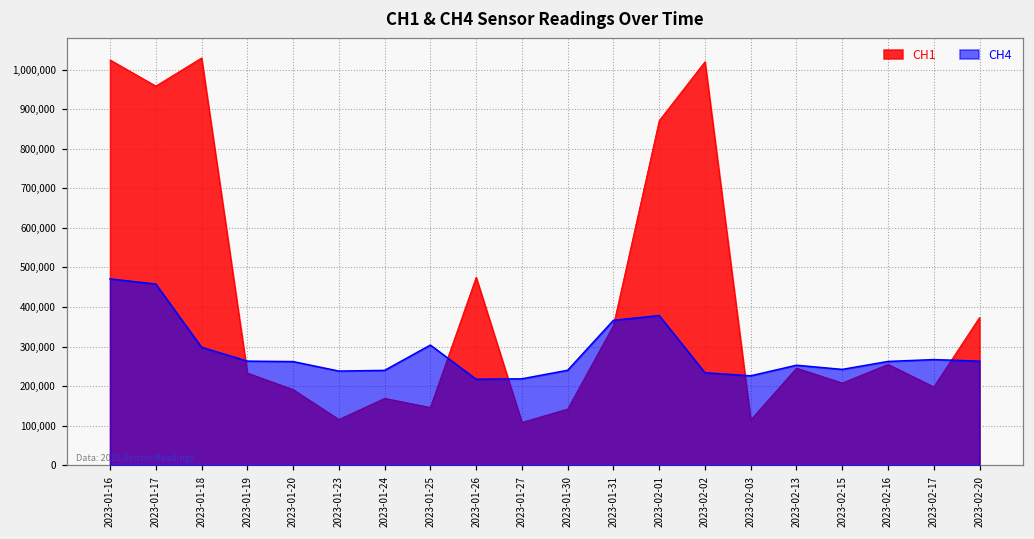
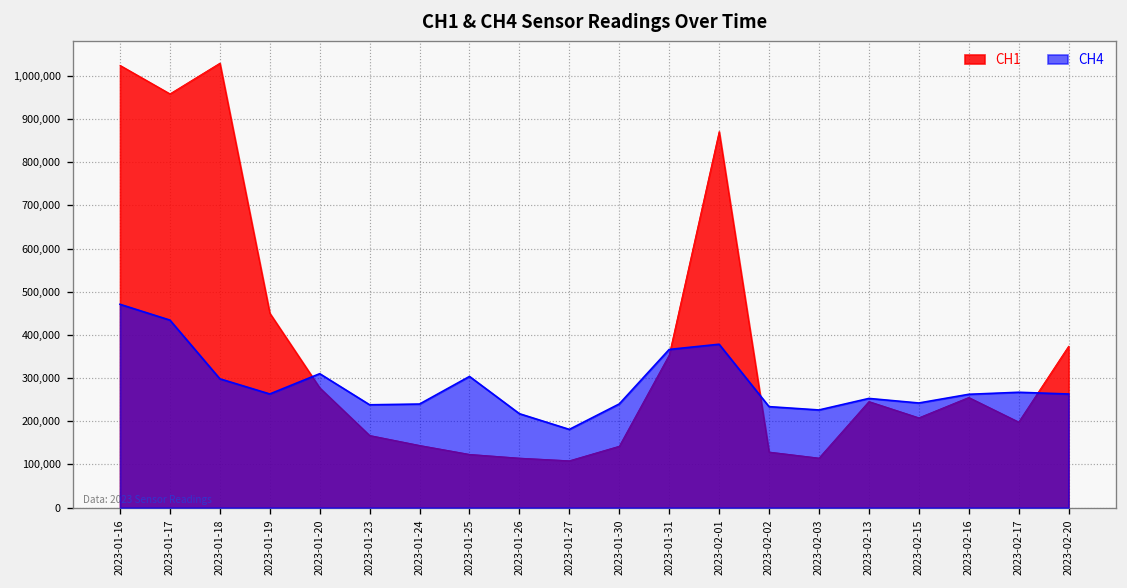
CH4, 2023-01-17: 460,000 -> 430,000
CH1, 2023-01-19: 230,000 -> 450,000
CH1, 2023-01-20: 190,000 -> 280,000
CH4, 2023-01-20: 260,000 -> 310,000
CH1, 2023-01-23: 120,000 -> 170,000
CH1, 2023-01-24: 170,000 -> 140,000
CH1, 2023-01-25: 150,000 -> 120,000
CH1, 2023-01-26: 480,000 -> 110,000
CH4, 2023-01-27: 220,000 -> 180,000
CH1, 2023-02-02: 1,020,000 -> 130,000
